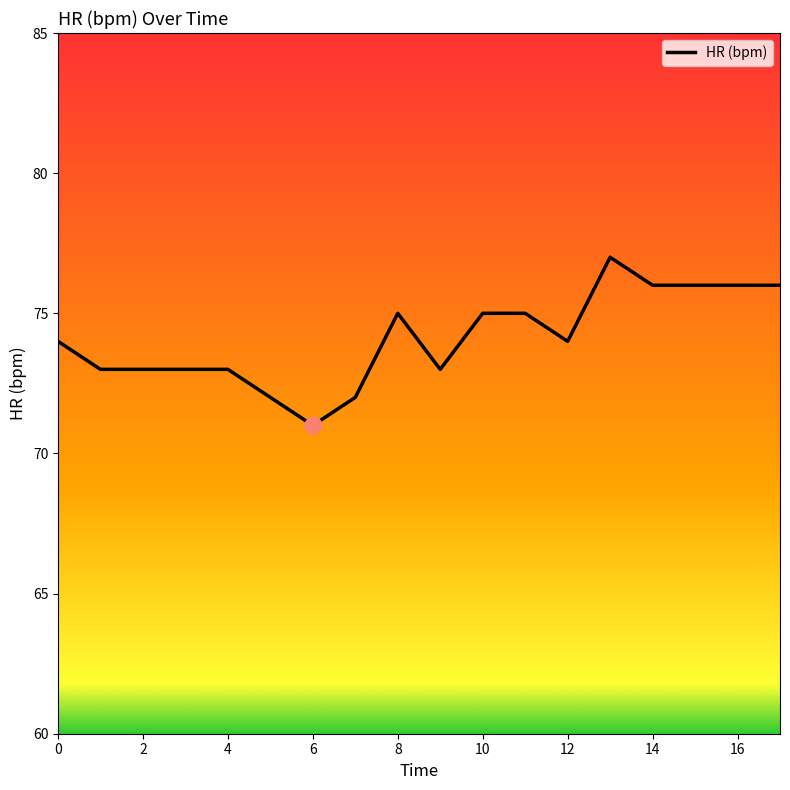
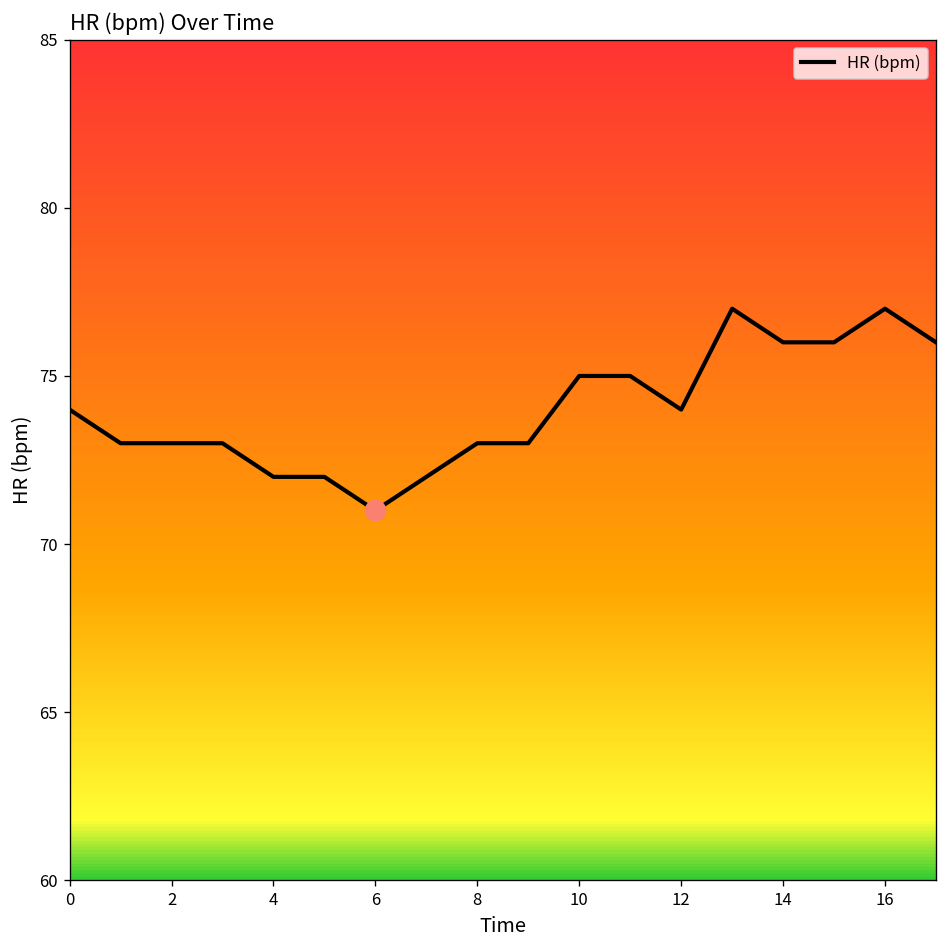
HR (bpm), 4: 73 -> 72
HR (bpm), 8: 75 -> 73
HR (bpm), 16: 76 -> 77
